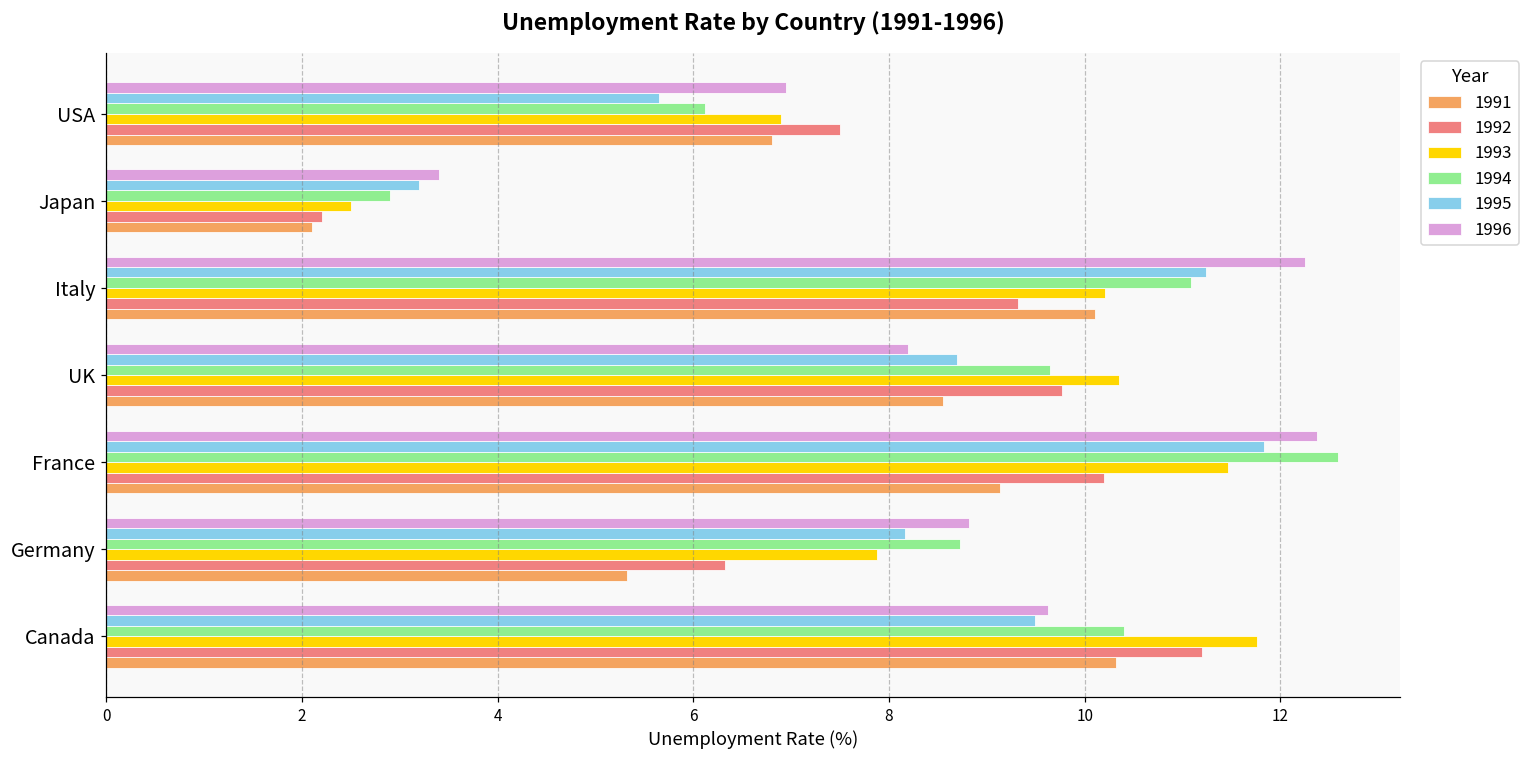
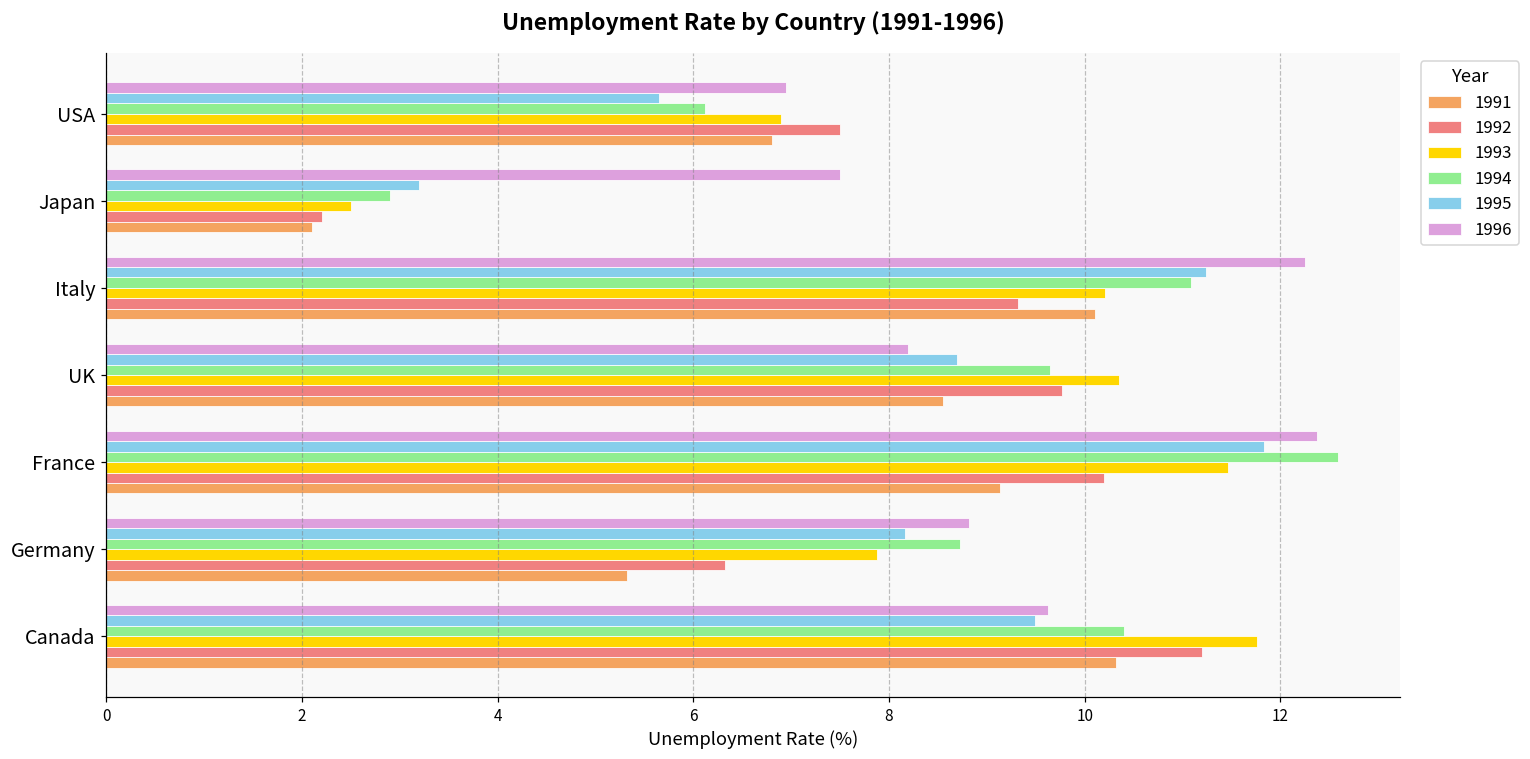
1996, Japan: 3.4 -> 7.5
